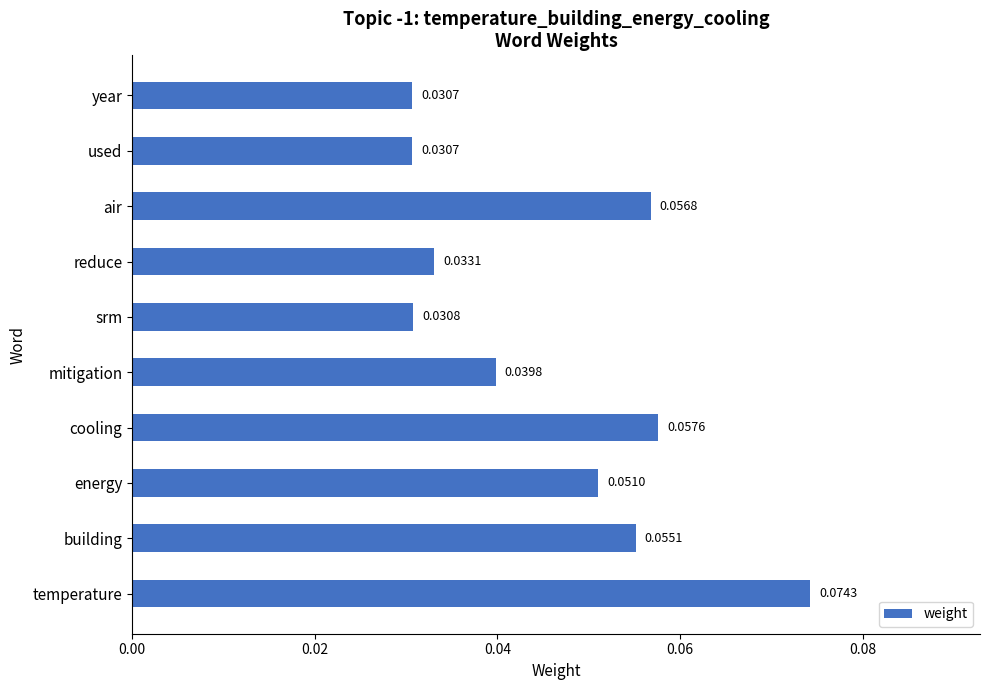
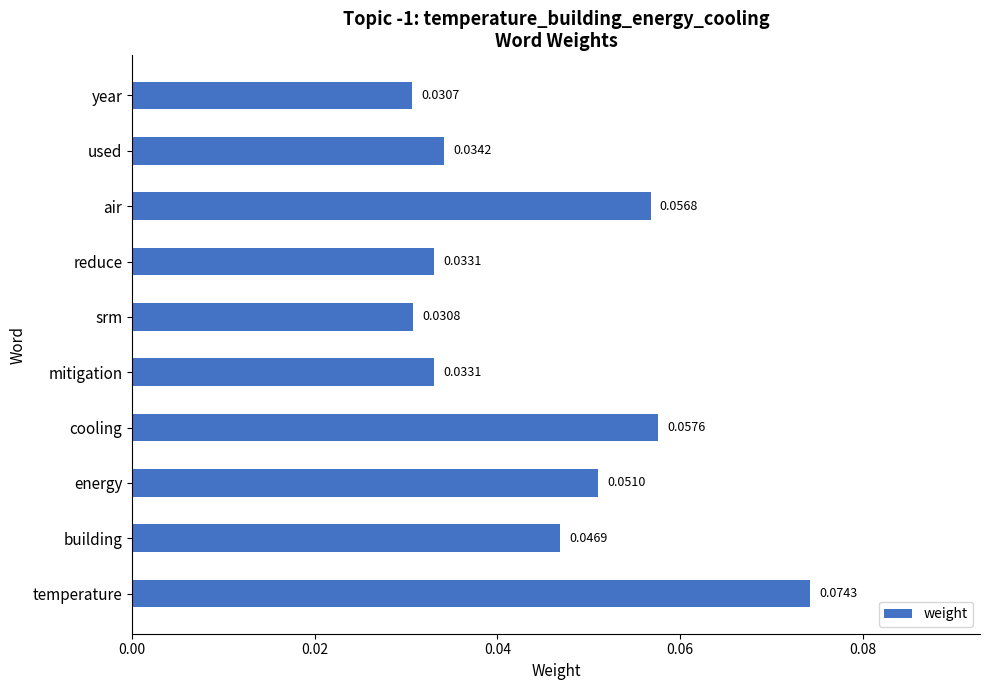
used: 0.0307 -> 0.0342
mitigation: 0.0398 -> 0.0331
building: 0.0551 -> 0.0469
